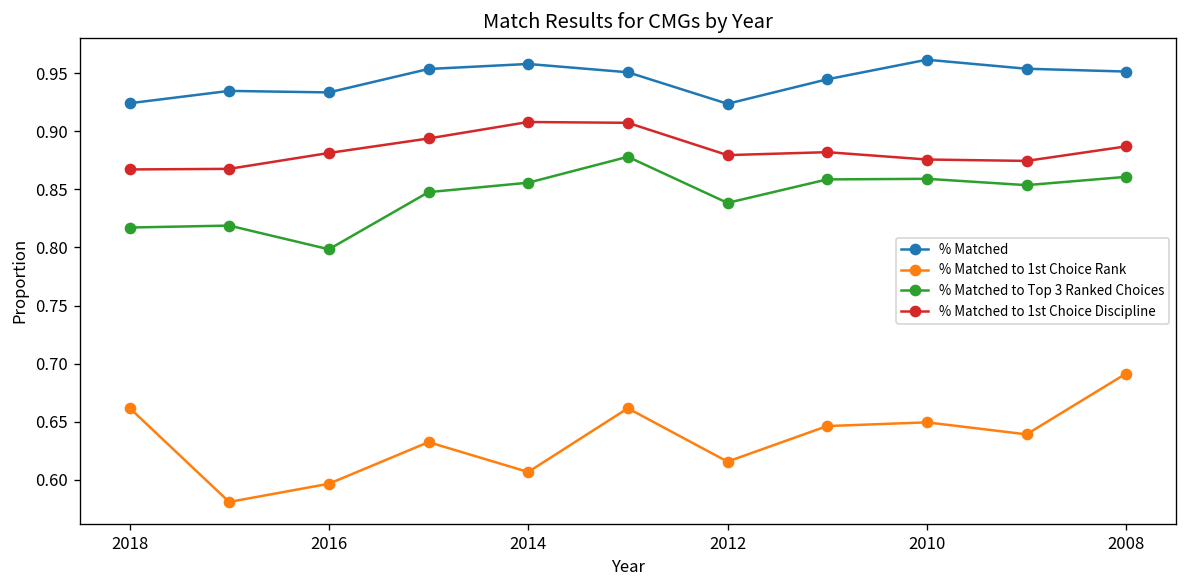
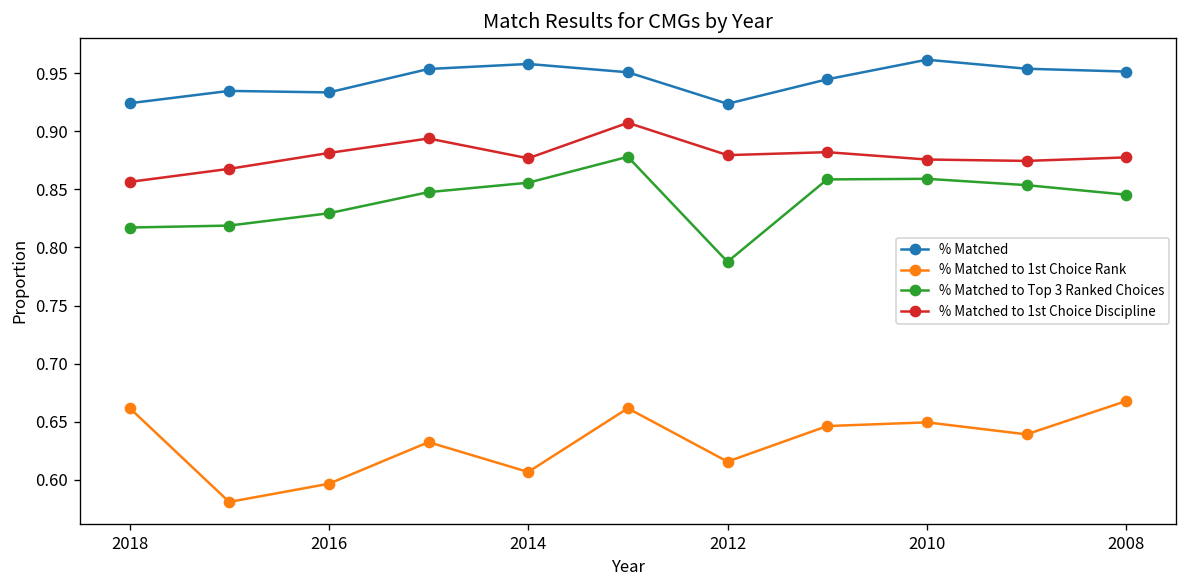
% Matched to 1st Choice Discipline, 2018: 0.87 -> 0.86
% Matched to Top 3 Ranked Choices, 2016: 0.80 -> 0.83
% Matched to 1st Choice Discipline, 2014: 0.91 -> 0.88
% Matched to Top 3 Ranked Choices, 2012: 0.84 -> 0.79
% Matched to 1st Choice Rank, 2008: 0.69 -> 0.67
% Matched to Top 3 Ranked Choices, 2008: 0.86 -> 0.85
% Matched to 1st Choice Discipline, 2008: 0.89 -> 0.88
